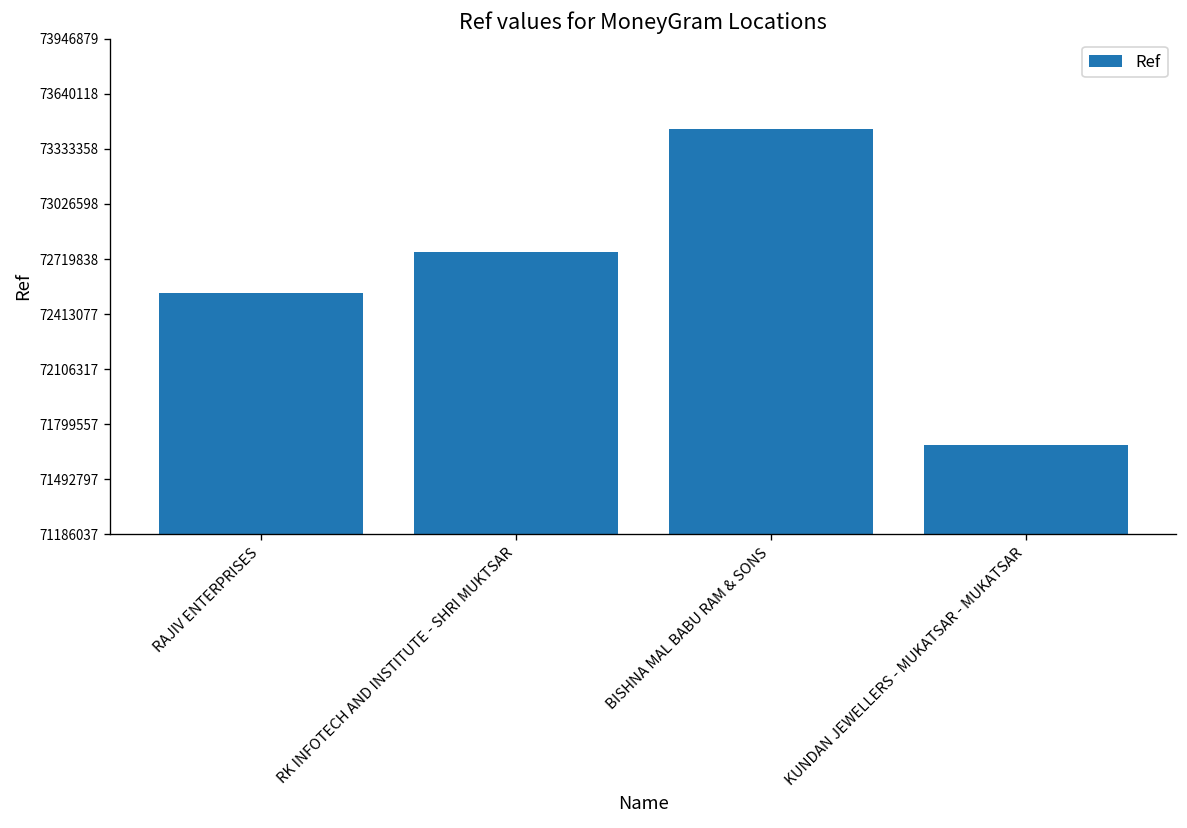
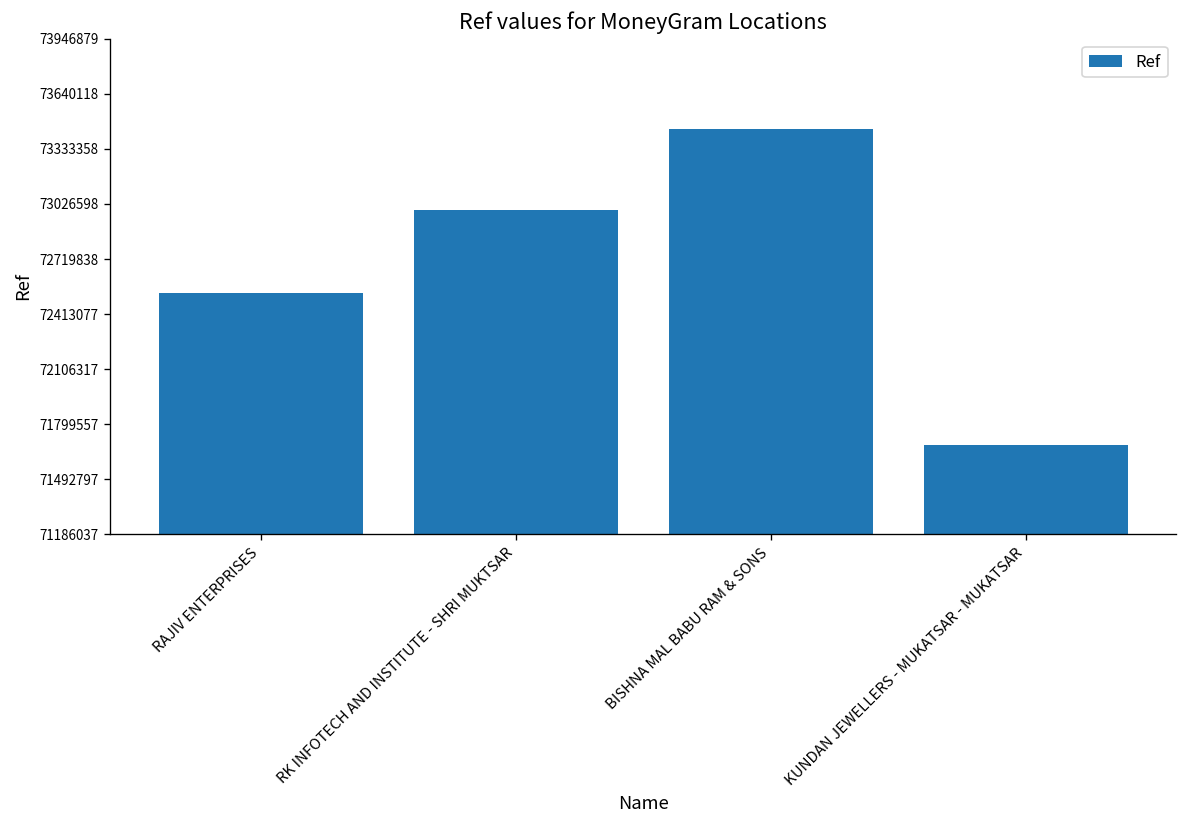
RK INFOTECH AND INSTITUTE - SHRI MUKTSAR: 72760000 -> 72990000
